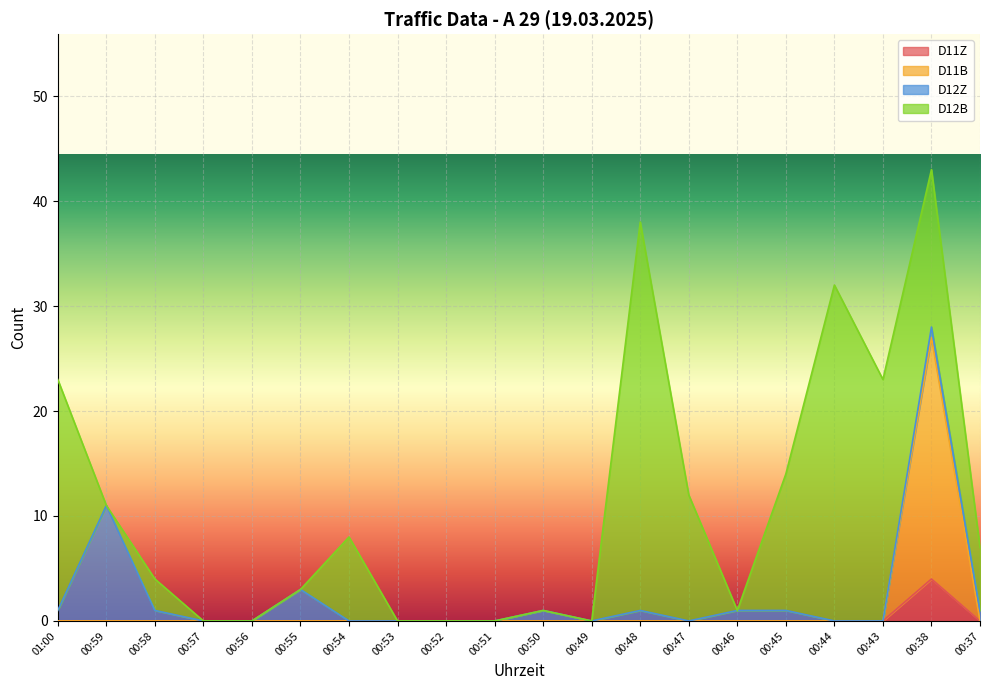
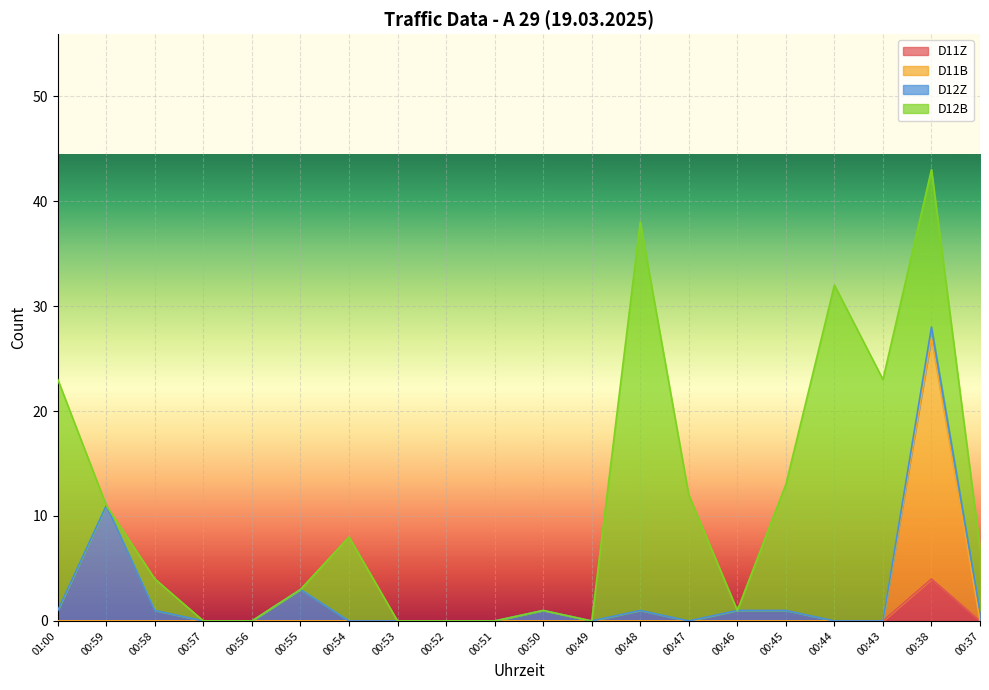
D12B, 00:45: 13 -> 12
